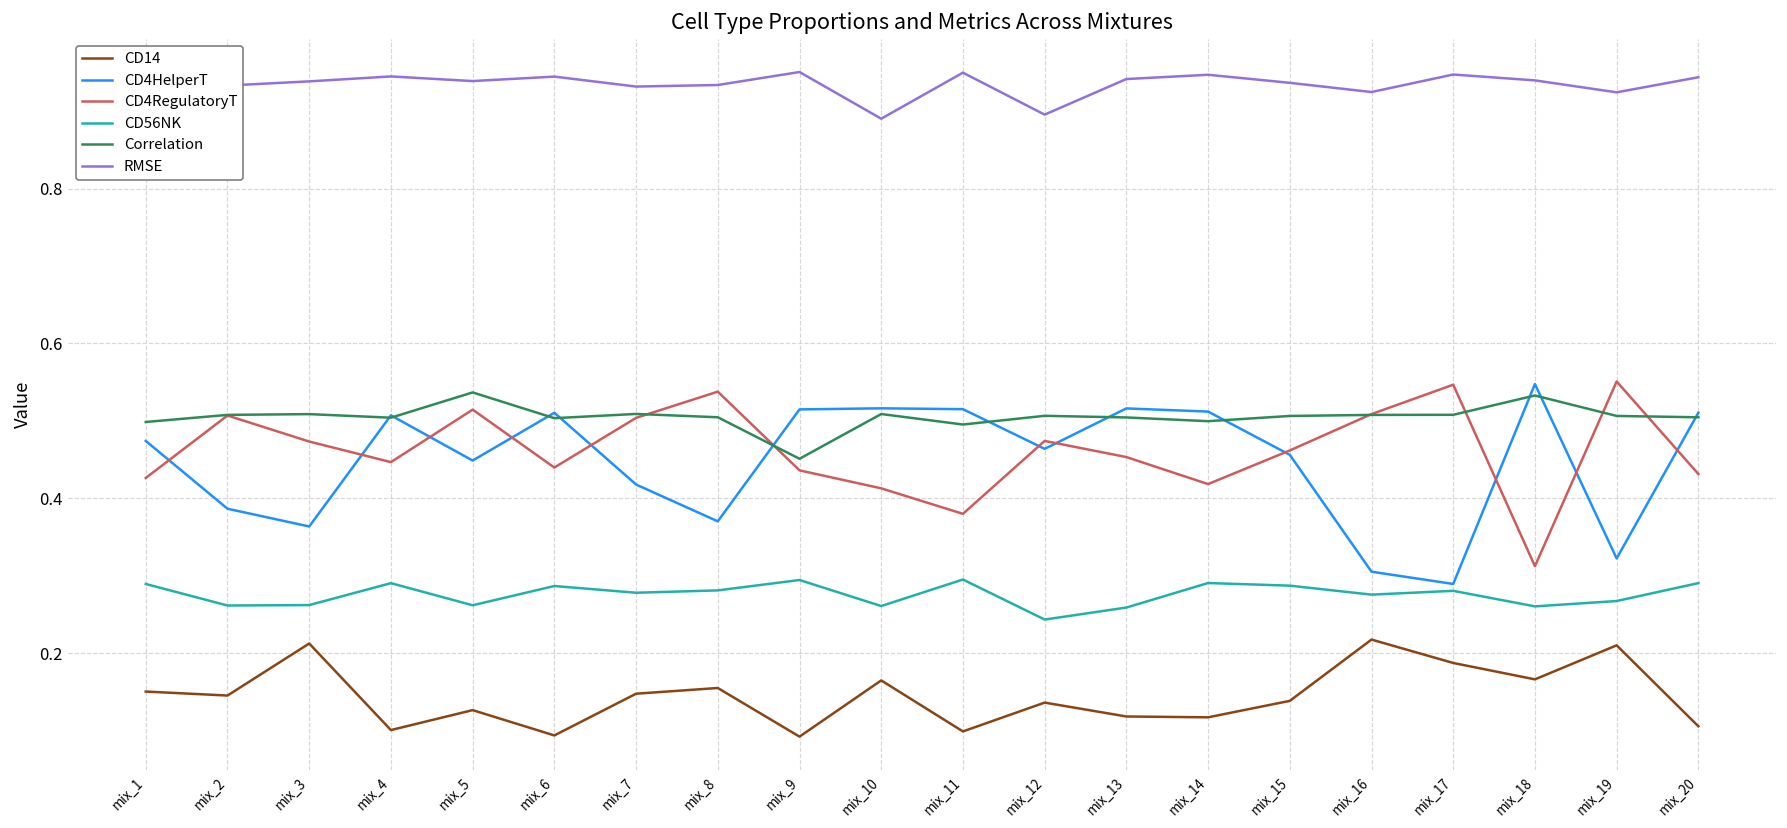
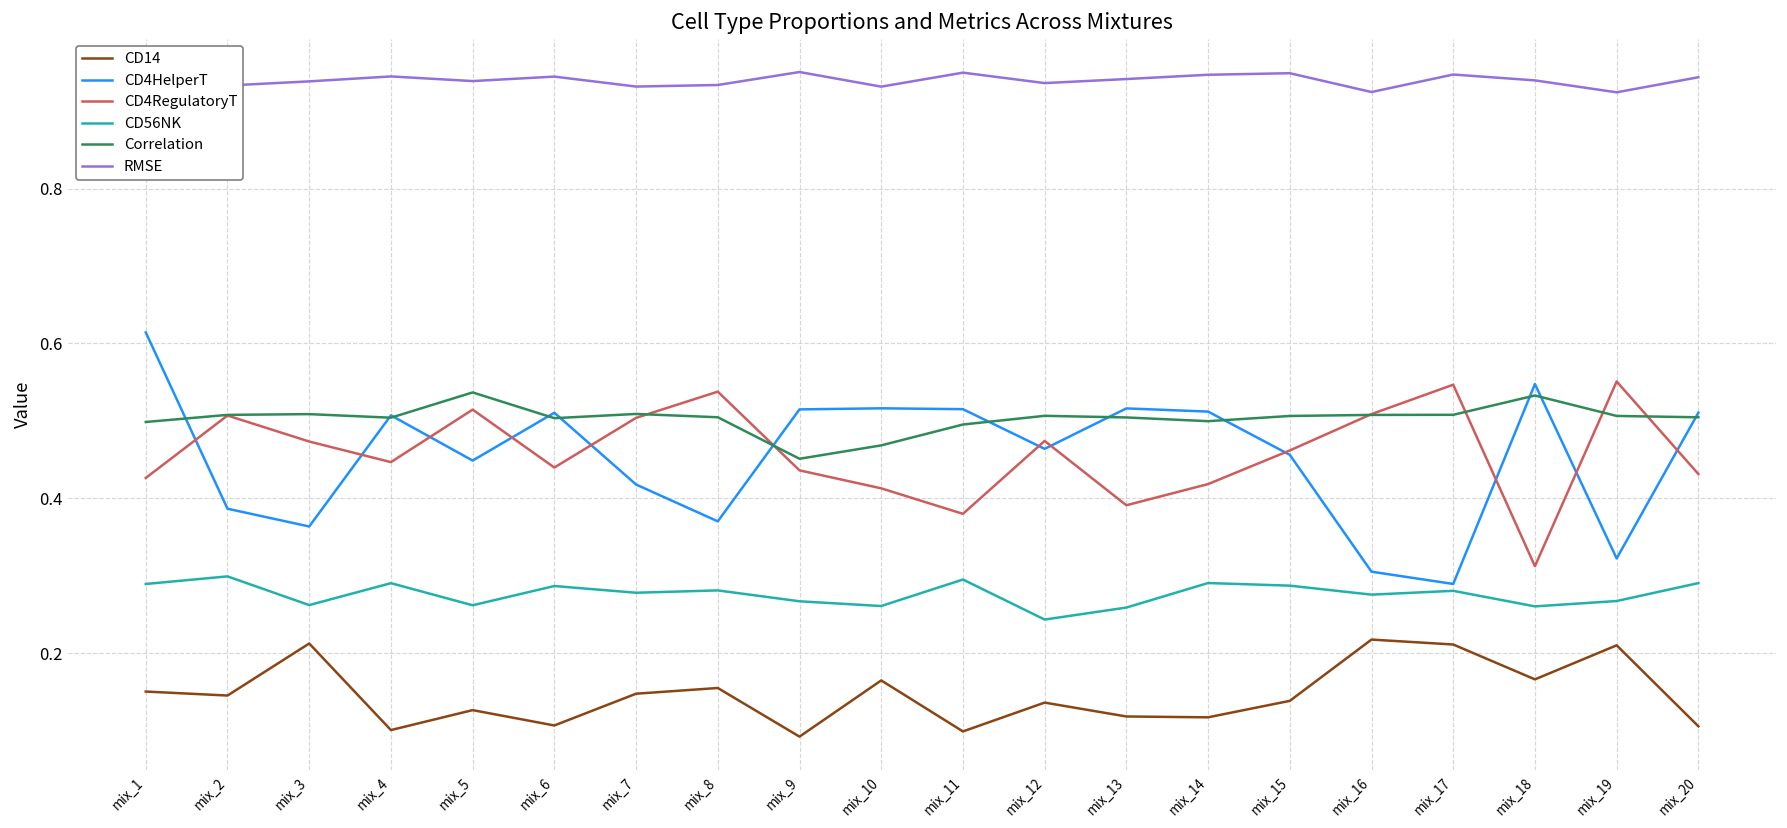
CD4HelperT, mix_1: 0.47 -> 0.61
CD56NK, mix_2: 0.26 -> 0.30
CD14, mix_6: 0.09 -> 0.11
CD56NK, mix_9: 0.29 -> 0.27
Correlation, mix_10: 0.51 -> 0.47
RMSE, mix_10: 0.89 -> 0.93
RMSE, mix_12: 0.90 -> 0.94
CD4RegulatoryT, mix_13: 0.45 -> 0.39
RMSE, mix_15: 0.94 -> 0.95
CD14, mix_17: 0.19 -> 0.21
